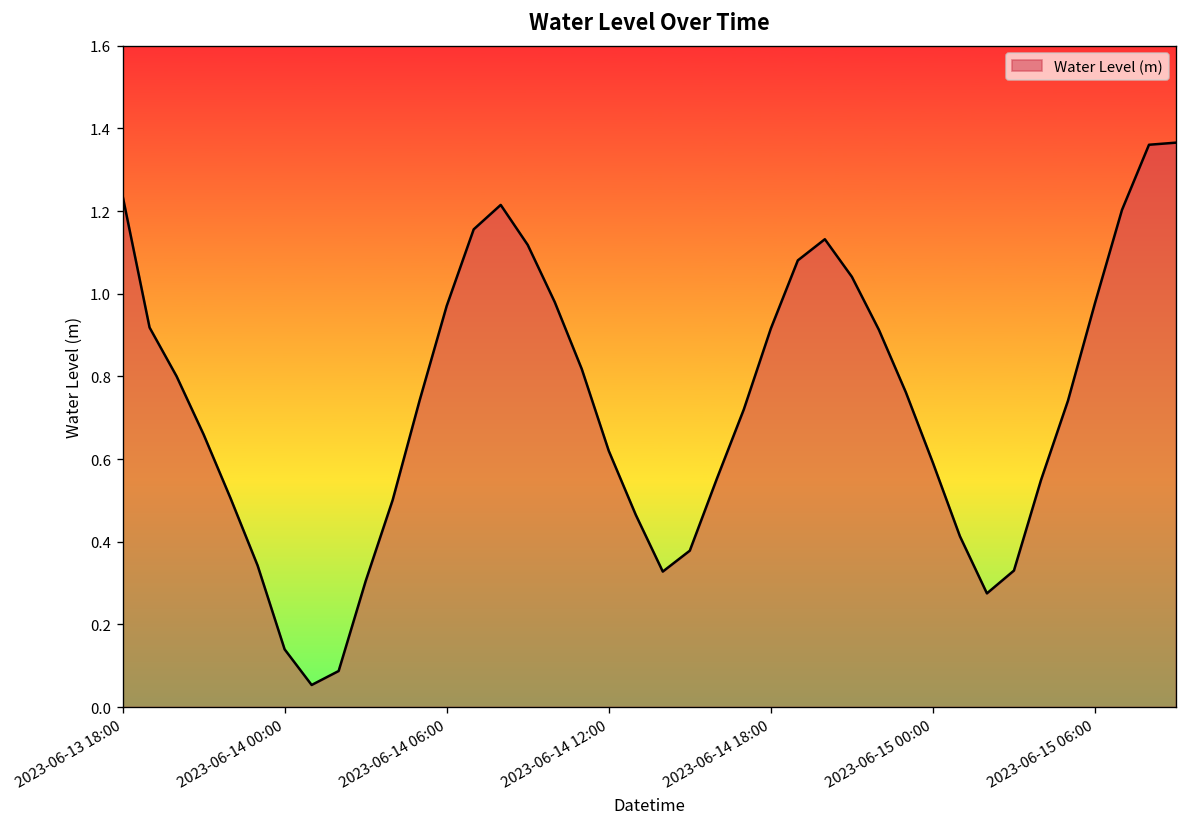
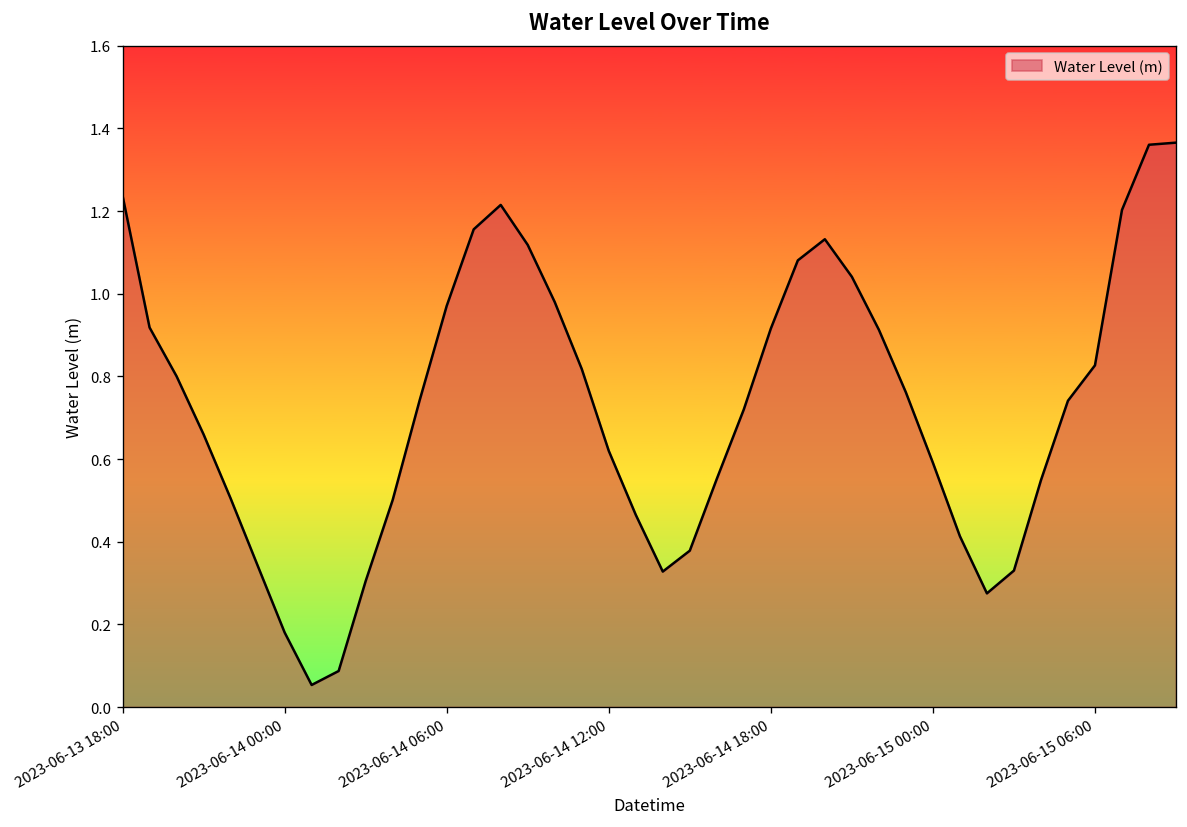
2023-06-14 00:00: 0.14 -> 0.18
2023-06-15 06:00: 0.98 -> 0.83
